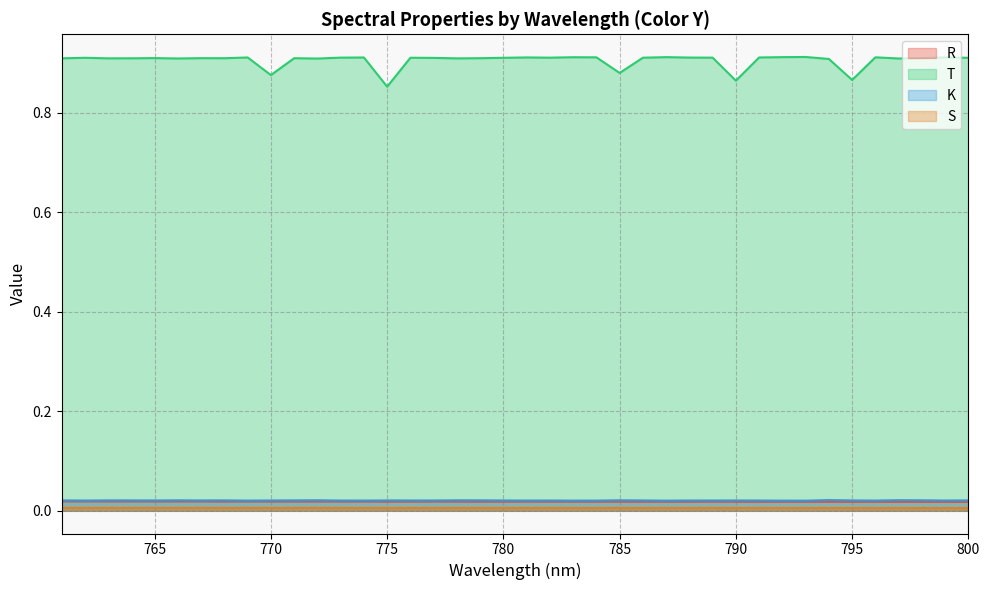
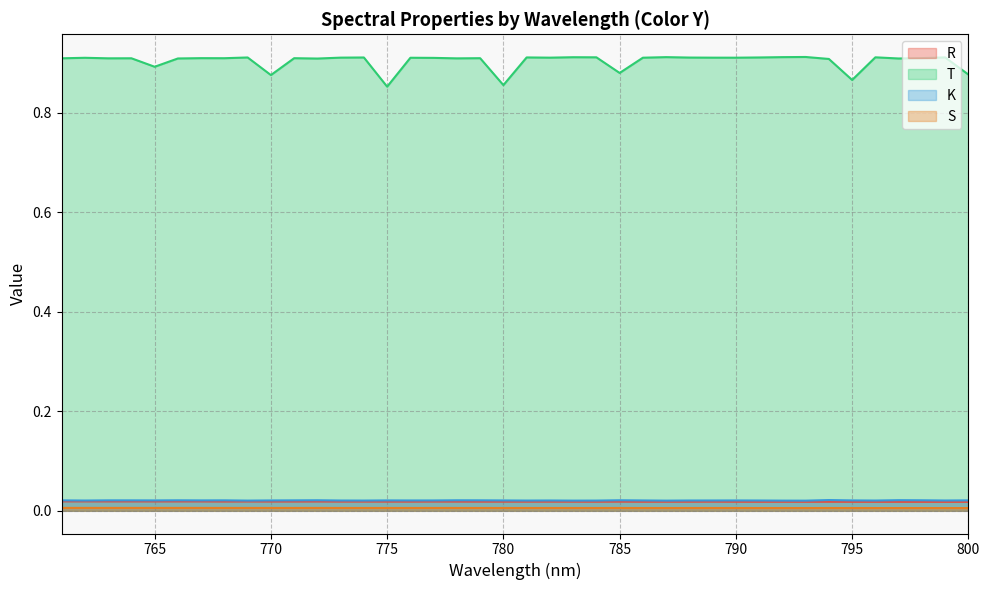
T, 765: 0.91 -> 0.89
T, 780: 0.91 -> 0.86
T, 790: 0.86 -> 0.91
T, 800: 0.91 -> 0.88
